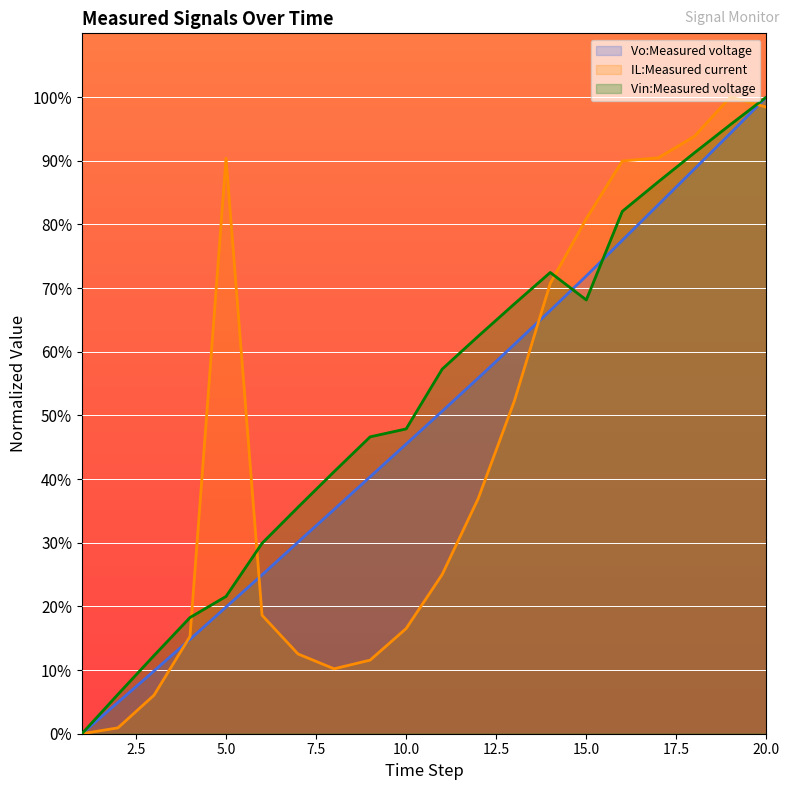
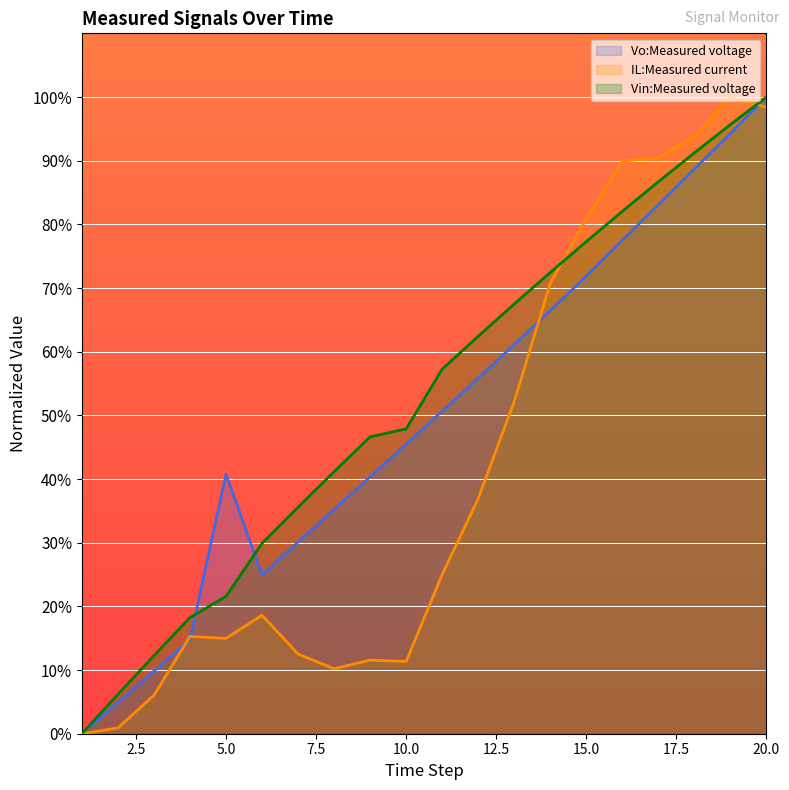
Vo:Measured voltage, 5.0: 20% -> 41%
IL:Measured current, 5.0: 90% -> 15%
IL:Measured current, 10.0: 17% -> 11%
Vin:Measured voltage, 15.0: 68% -> 77%
